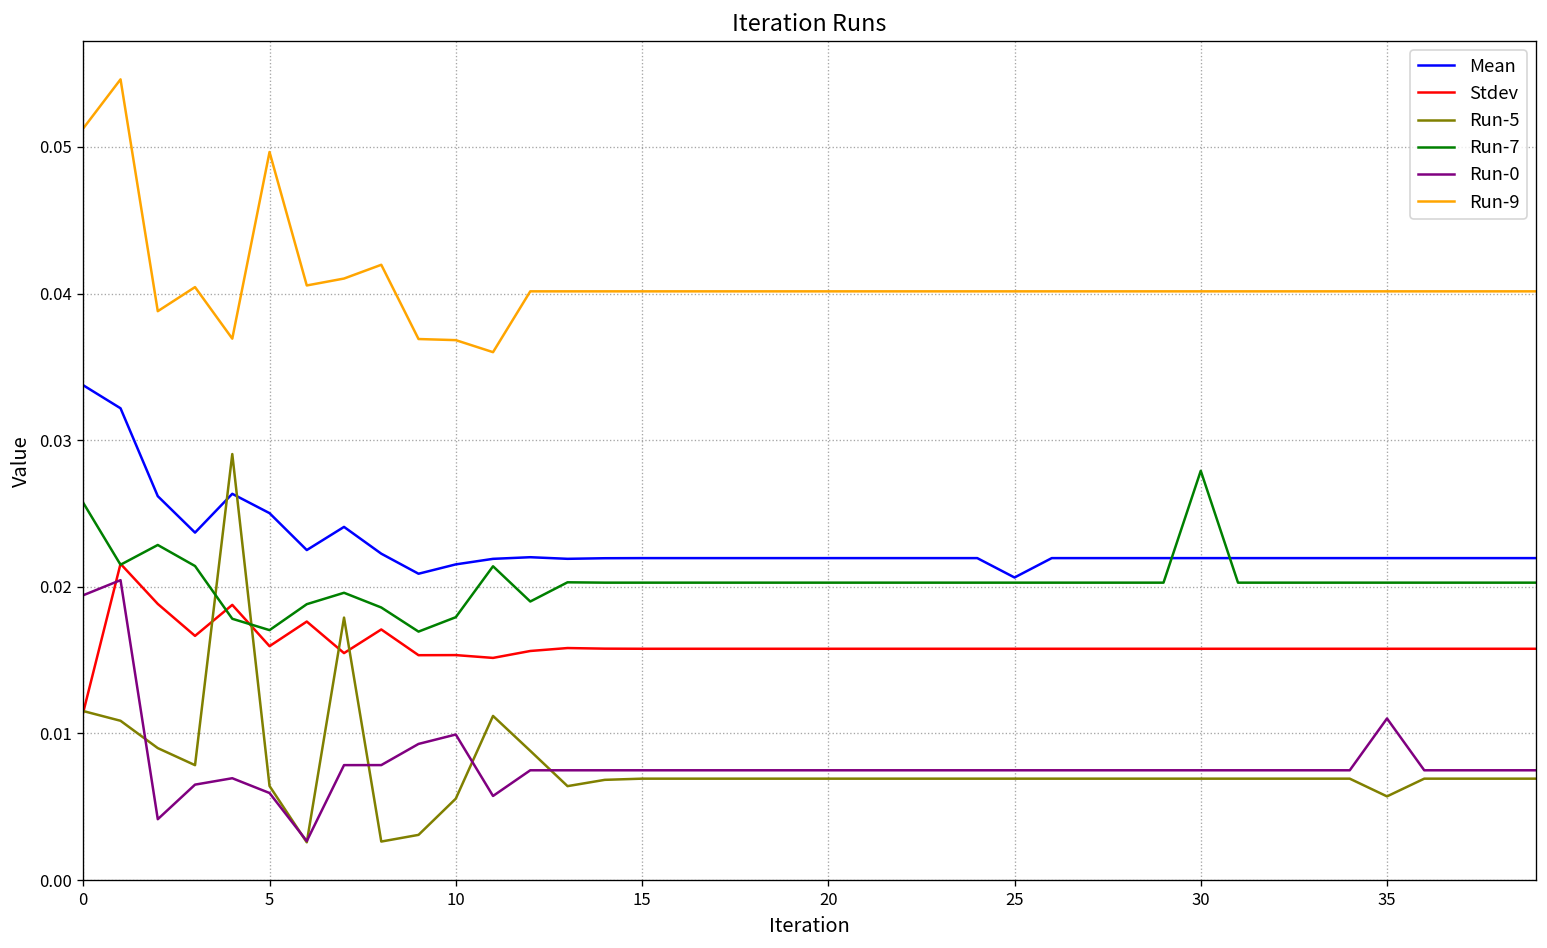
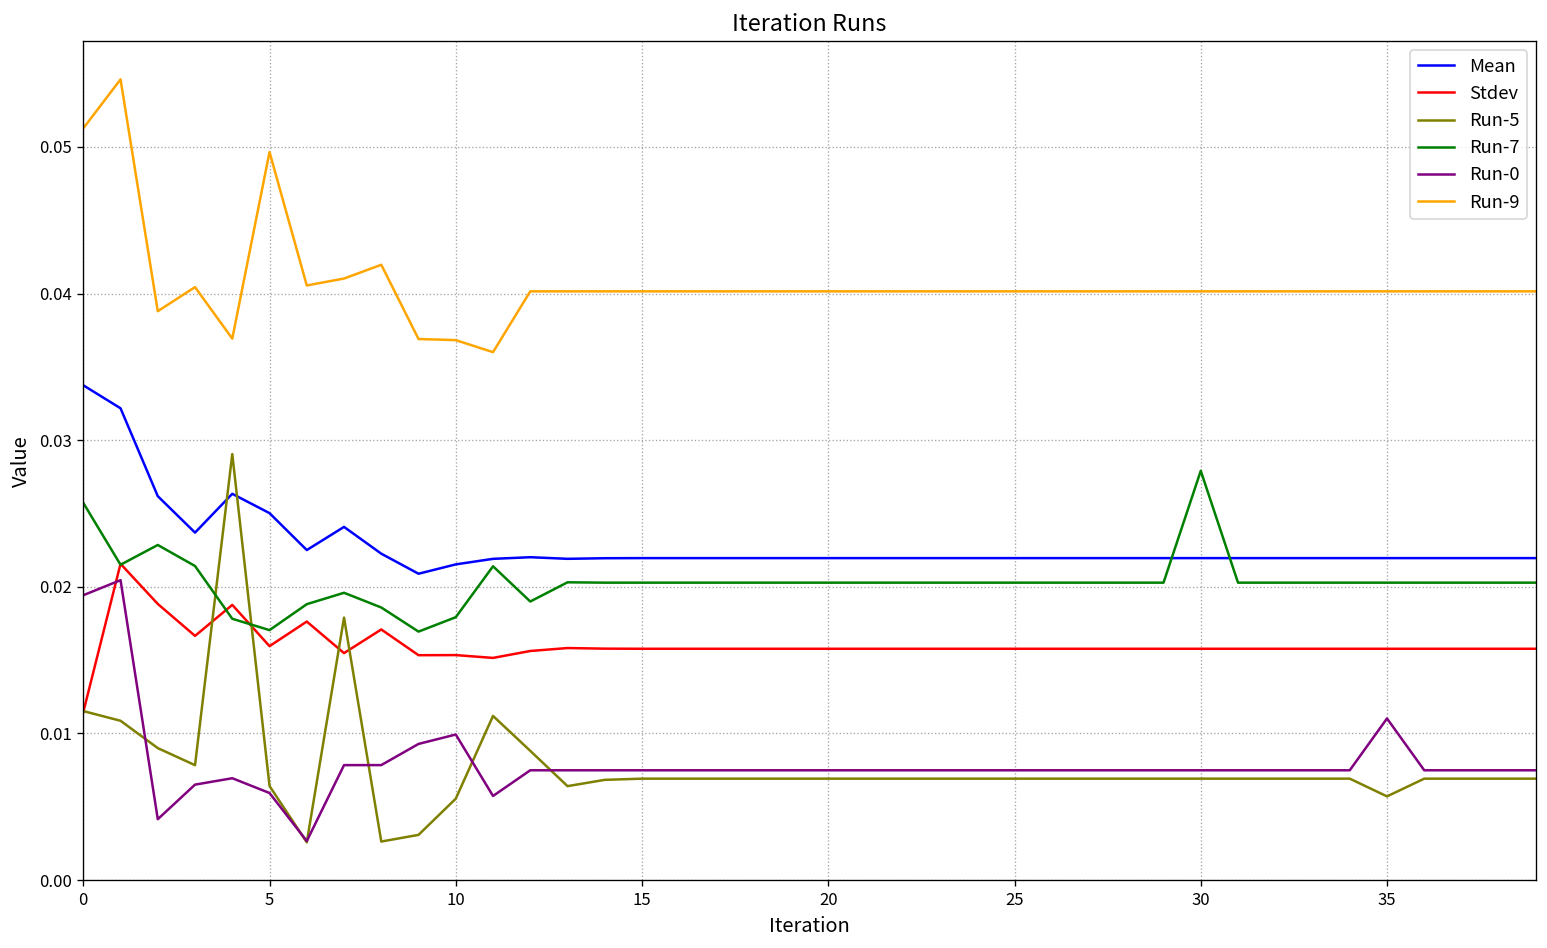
Mean, 25: 0.0206 -> 0.0220
